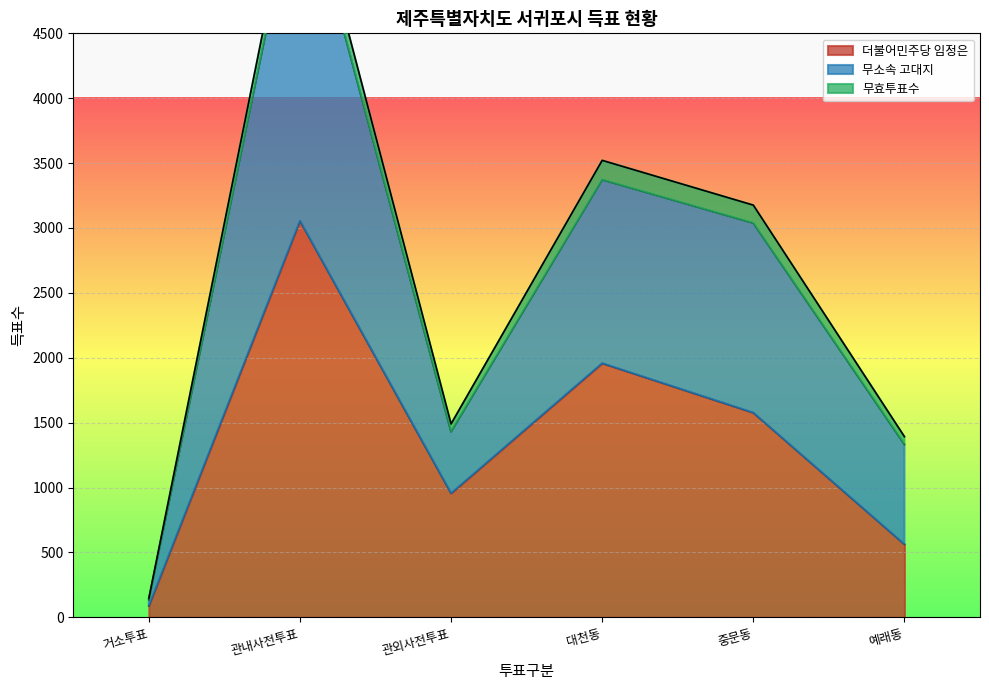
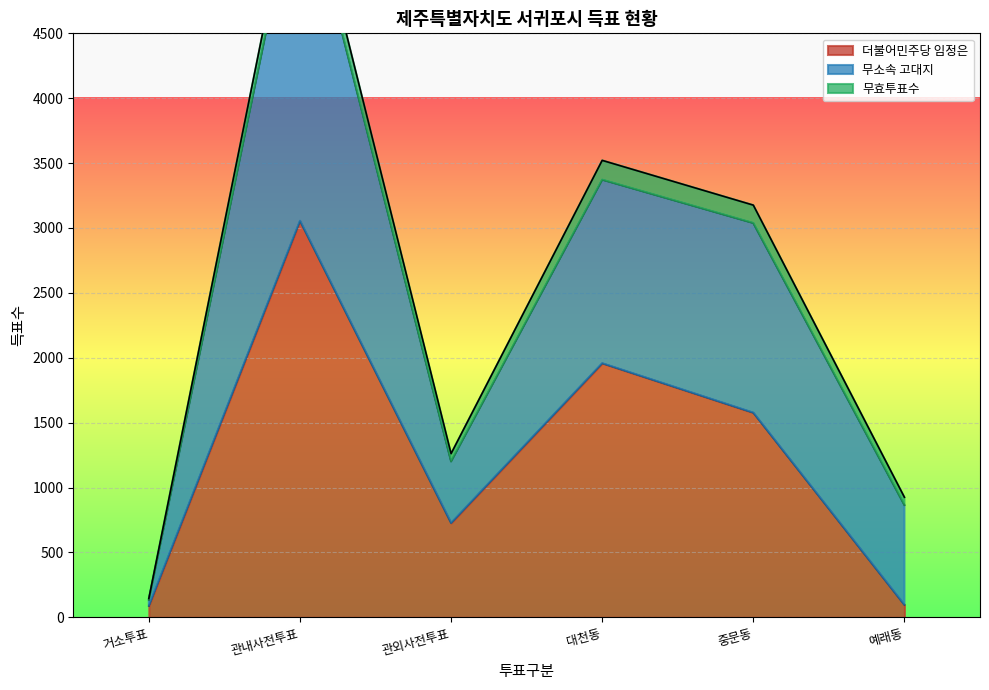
더불어민주당 임정은, 관외사전투표: 960 -> 730
더불어민주당 임정은, 예래동: 560 -> 100
